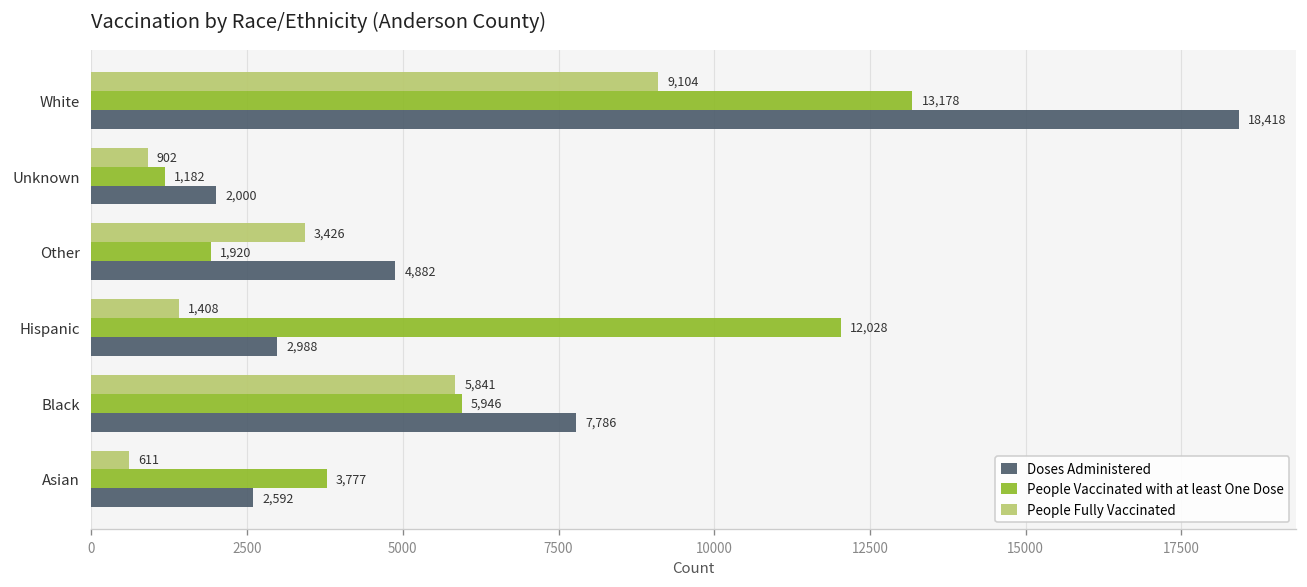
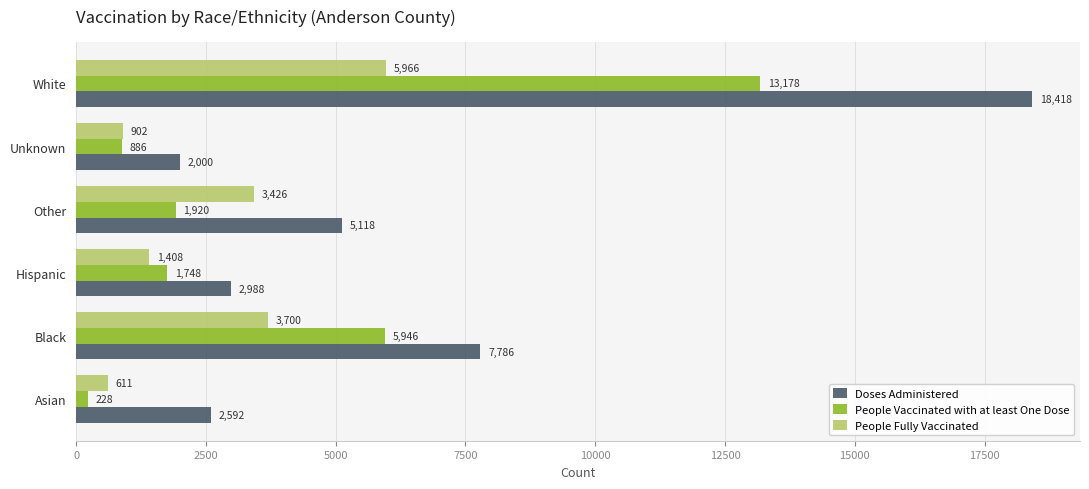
People Fully Vaccinated, White: 9,104 -> 5,966
People Vaccinated with at least One Dose, Unknown: 1,182 -> 886
Doses Administered, Other: 4,882 -> 5,118
People Vaccinated with at least One Dose, Hispanic: 12,028 -> 1,748
People Fully Vaccinated, Black: 5,841 -> 3,700
People Vaccinated with at least One Dose, Asian: 3,777 -> 228
